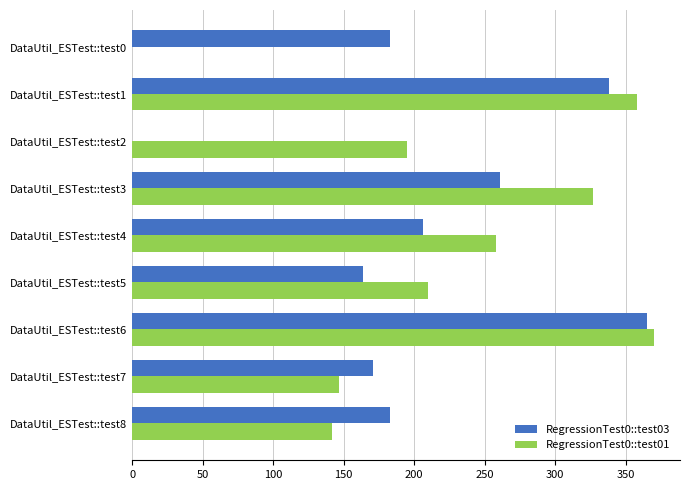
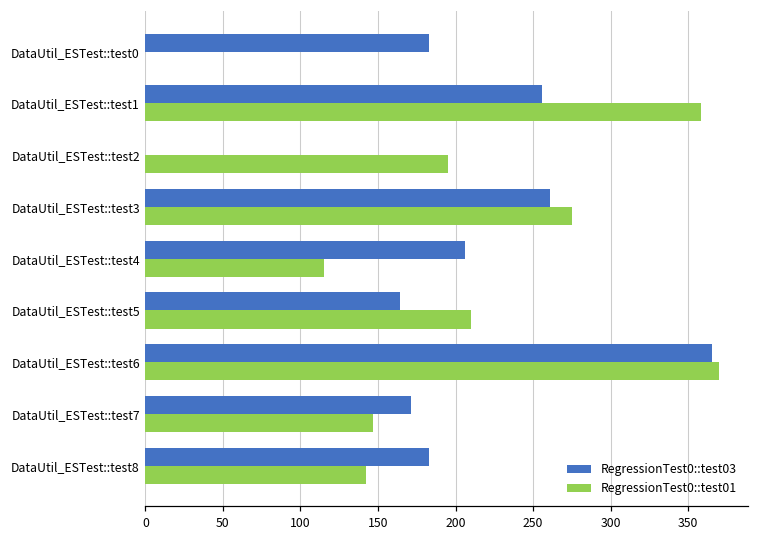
RegressionTest0::test03, DataUtil_ESTest::test1: 338 -> 256
RegressionTest0::test01, DataUtil_ESTest::test3: 327 -> 275
RegressionTest0::test01, DataUtil_ESTest::test4: 258 -> 115
